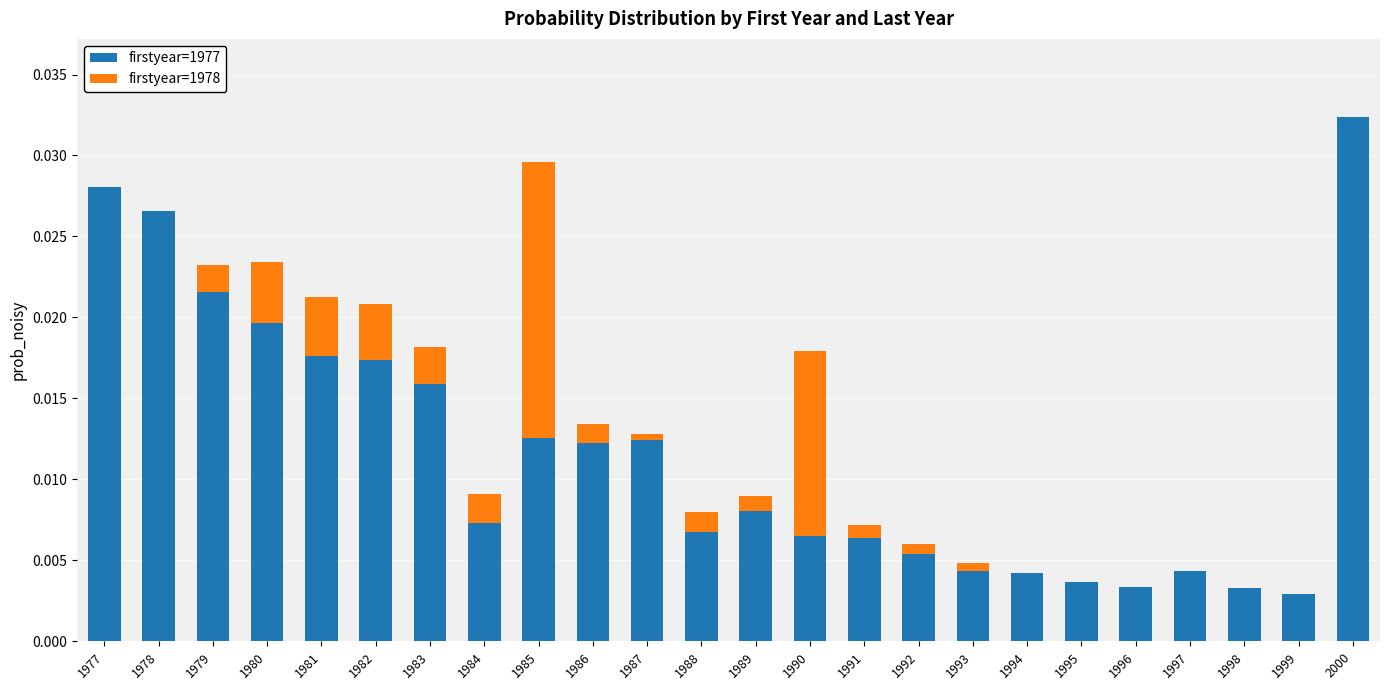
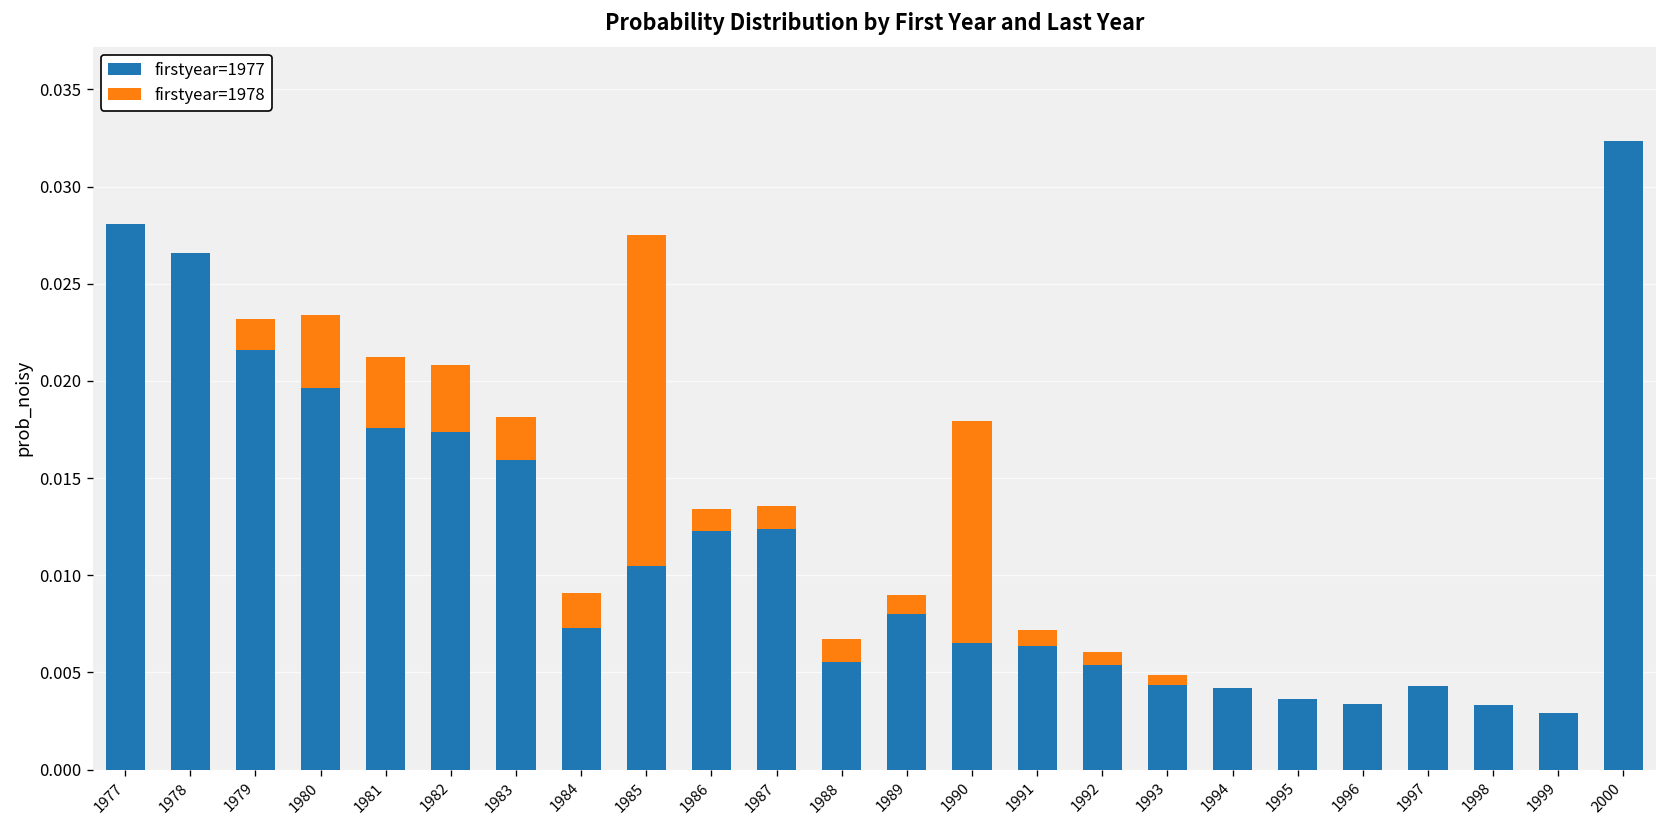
firstyear=1977, 1985: 0.0126 -> 0.0105
firstyear=1978, 1987: 0.0004 -> 0.0012
firstyear=1977, 1988: 0.0068 -> 0.0055
